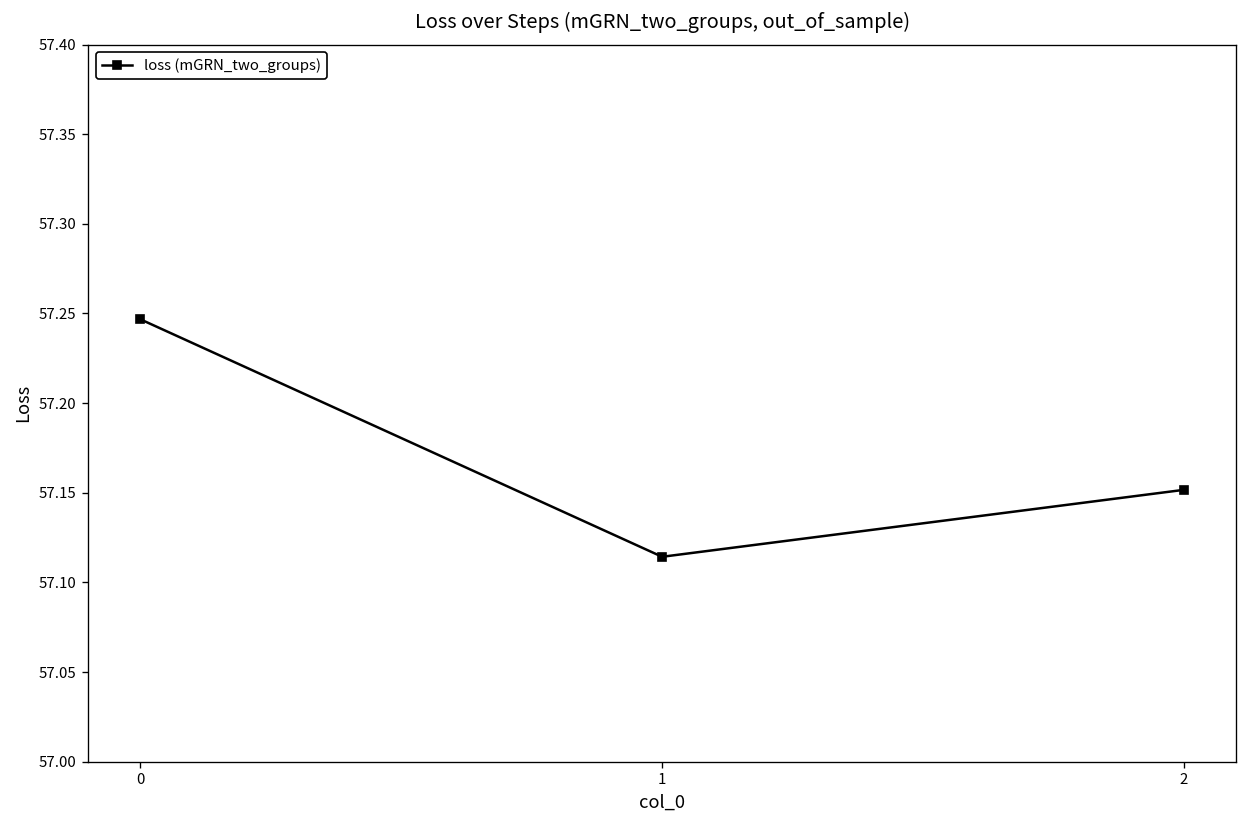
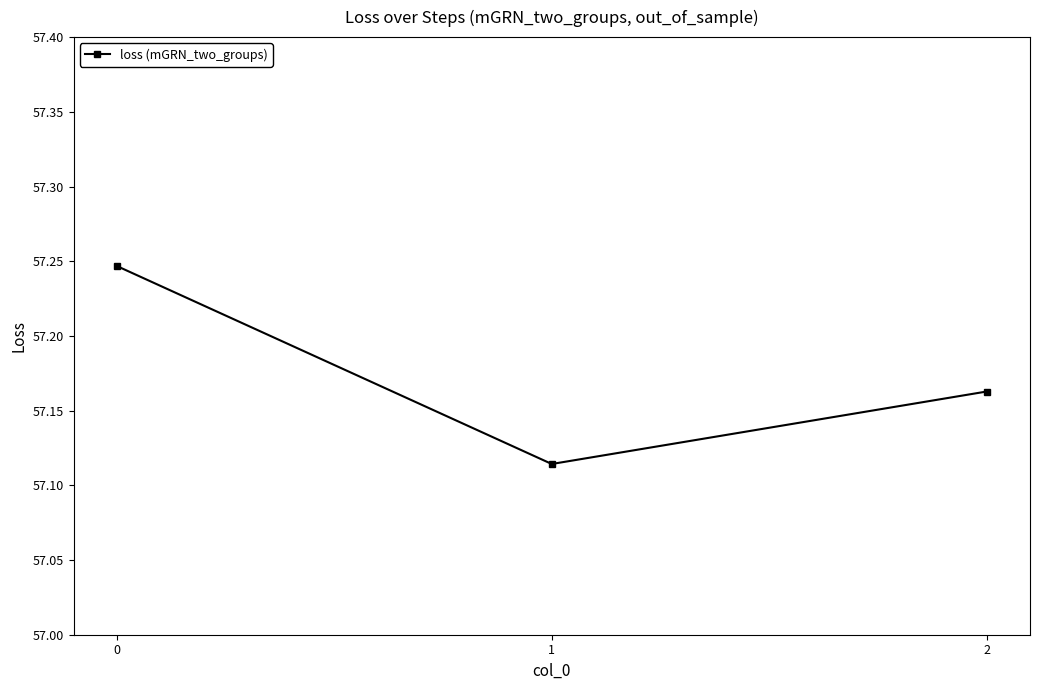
2: 57.152 -> 57.163
